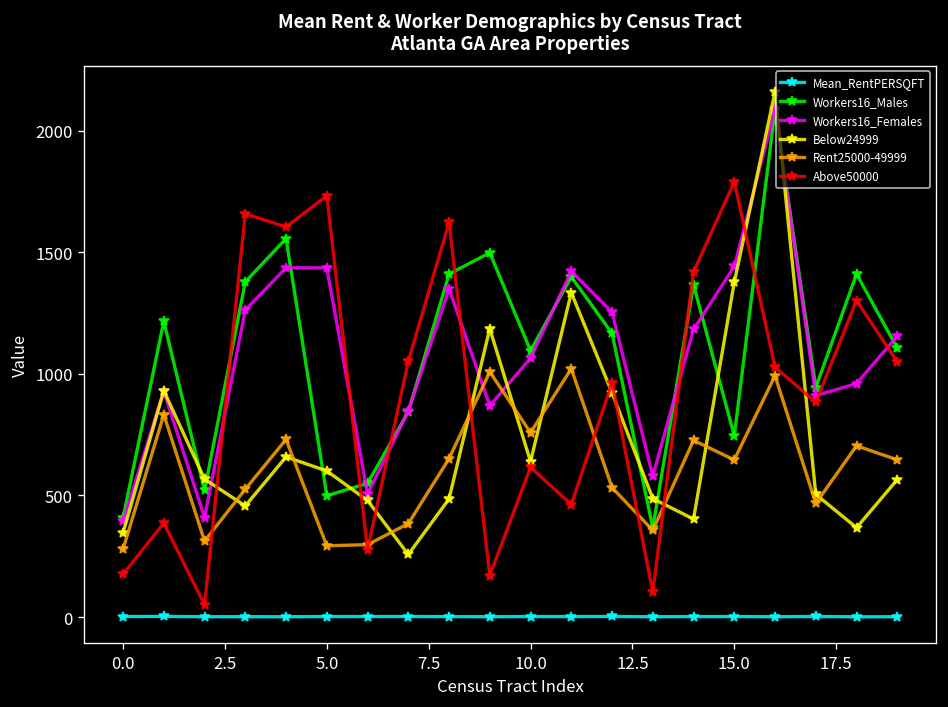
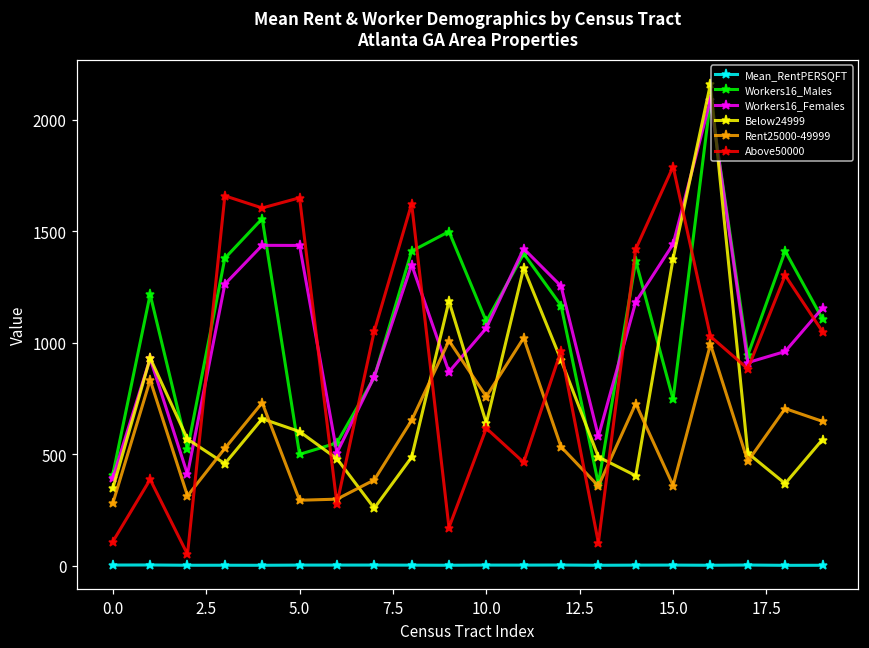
Above50000, 0.0: 180 -> 110
Above50000, 5.0: 1730 -> 1650
Rent25000-49999, 15.0: 650 -> 360
